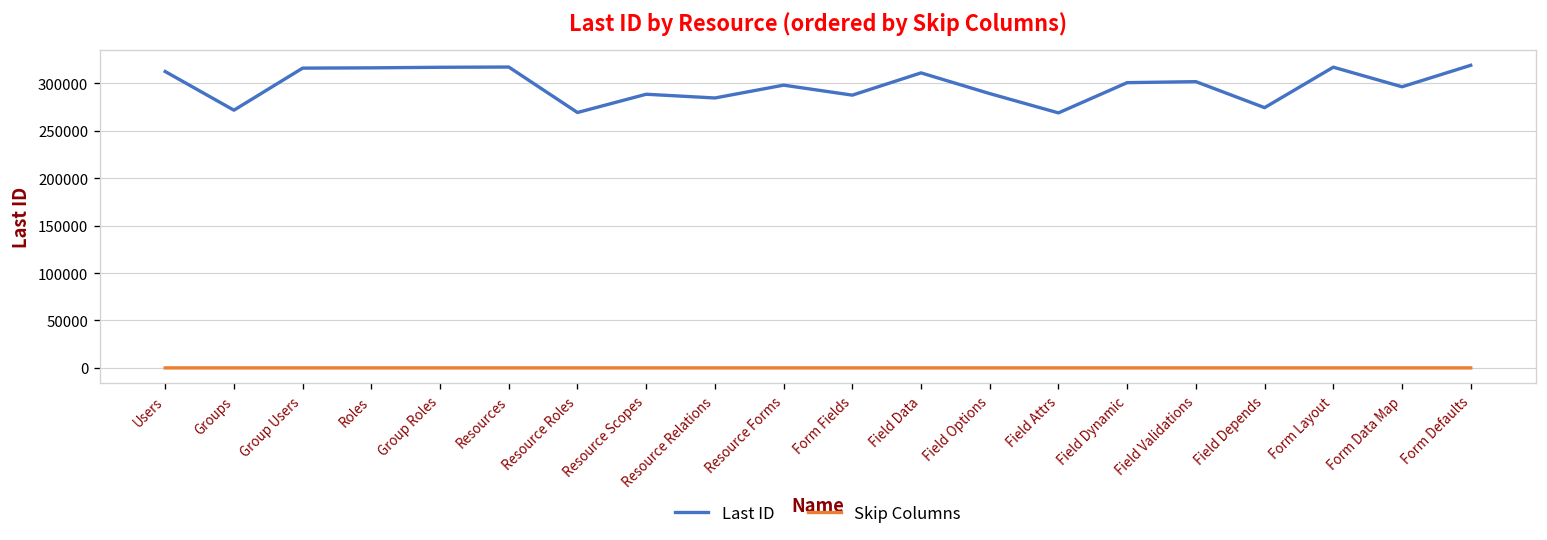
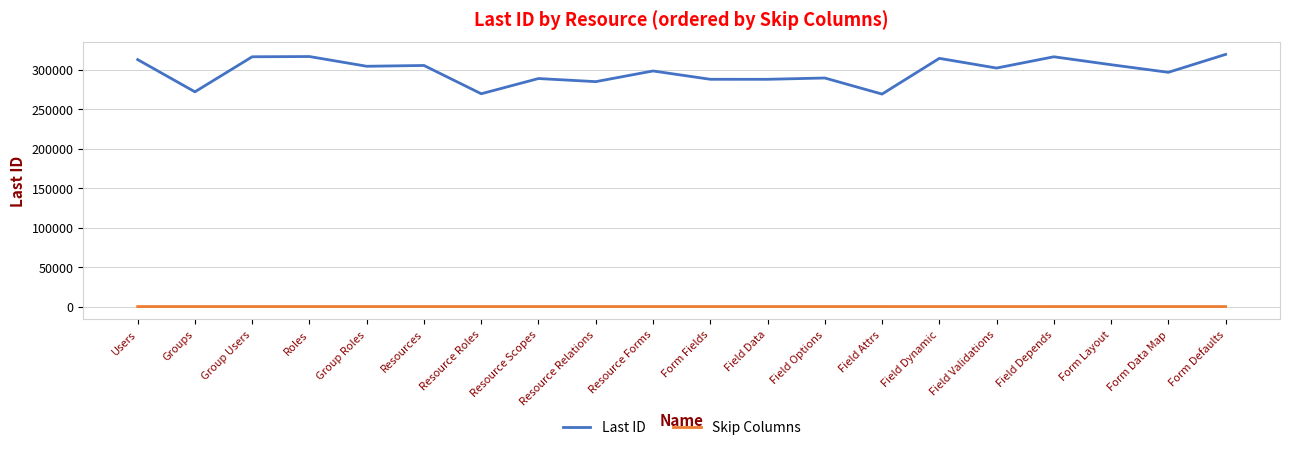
Last ID, Group Roles: 320000 -> 300000
Last ID, Resources: 320000 -> 310000
Last ID, Field Data: 310000 -> 290000
Last ID, Field Dynamic: 300000 -> 310000
Last ID, Field Depends: 270000 -> 320000
Last ID, Form Layout: 320000 -> 310000
